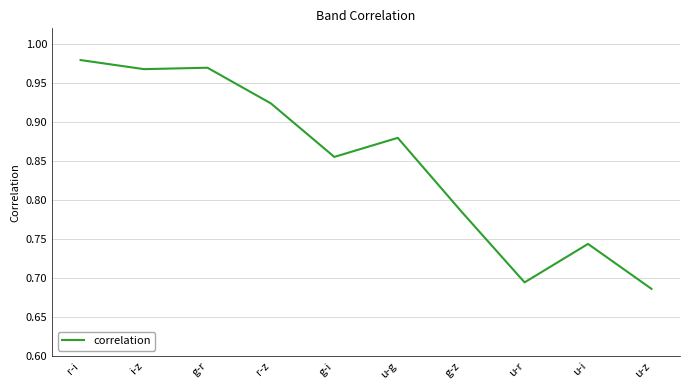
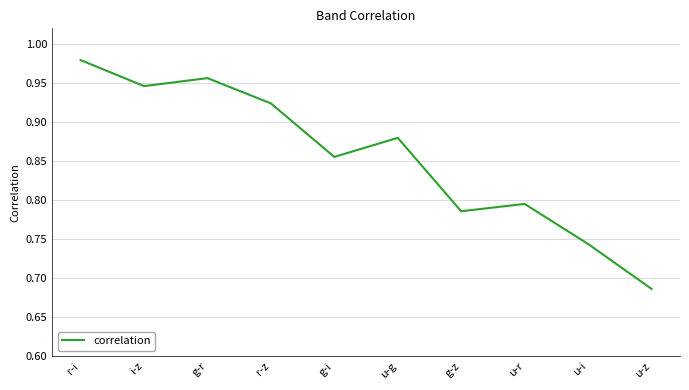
i-z: 0.97 -> 0.95
g-r: 0.97 -> 0.96
u-r: 0.69 -> 0.80
